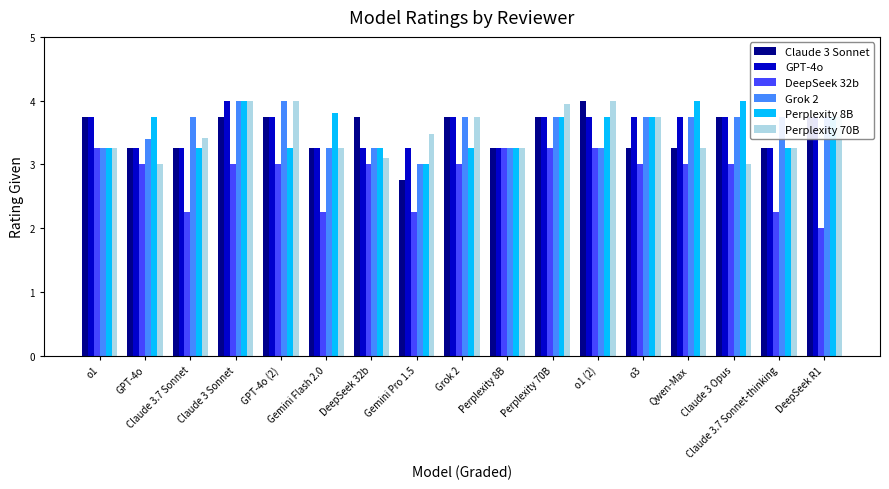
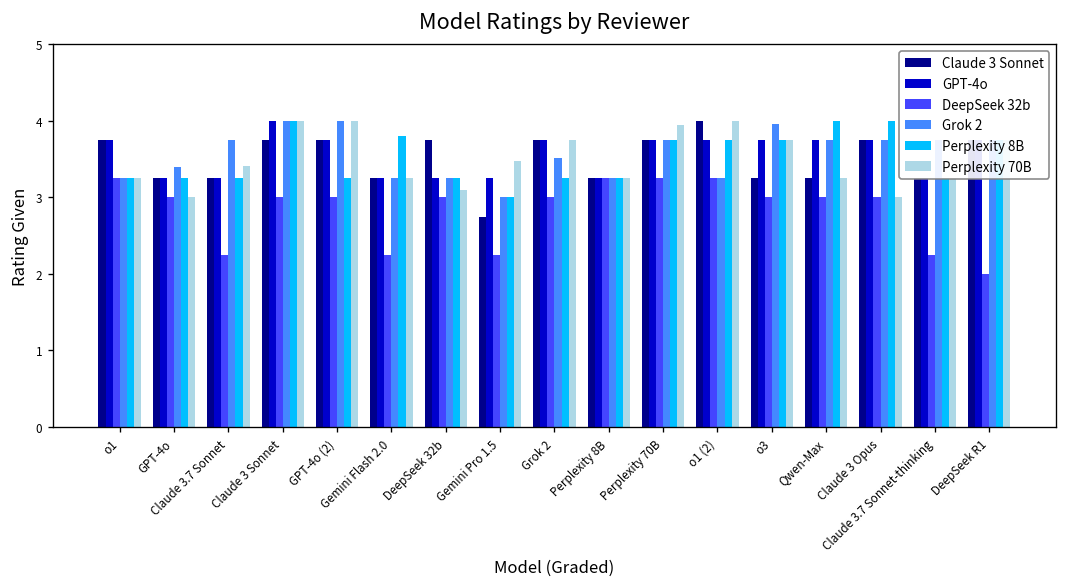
Perplexity 8B, GPT-4o: 3.8 -> 3.3
Grok 2, Grok 2: 3.8 -> 3.5
Grok 2, o3: 3.8 -> 4.0
